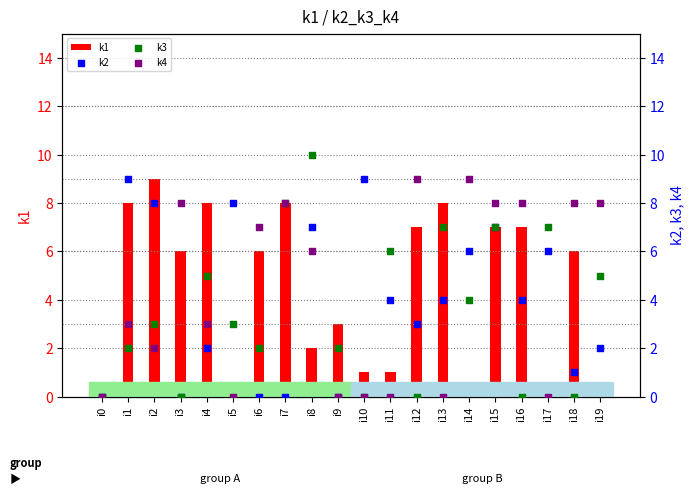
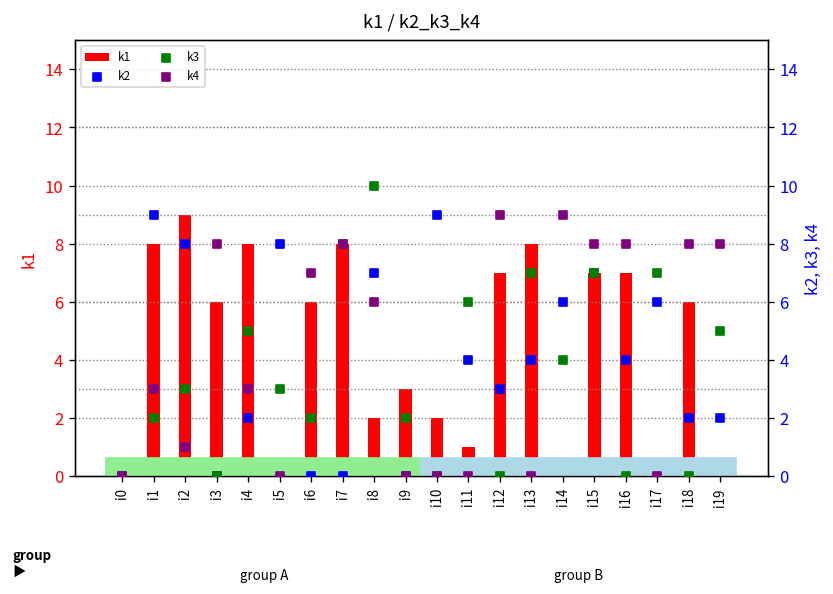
k1, i10: 1 -> 2
k4, i2: 2 -> 1
k2, i18: 1 -> 2
